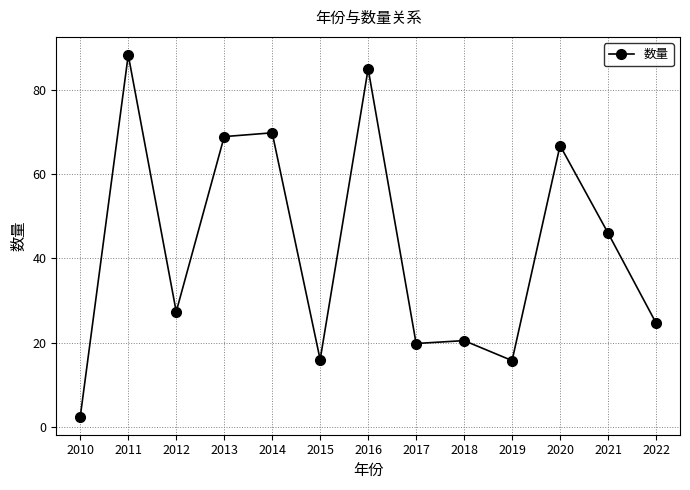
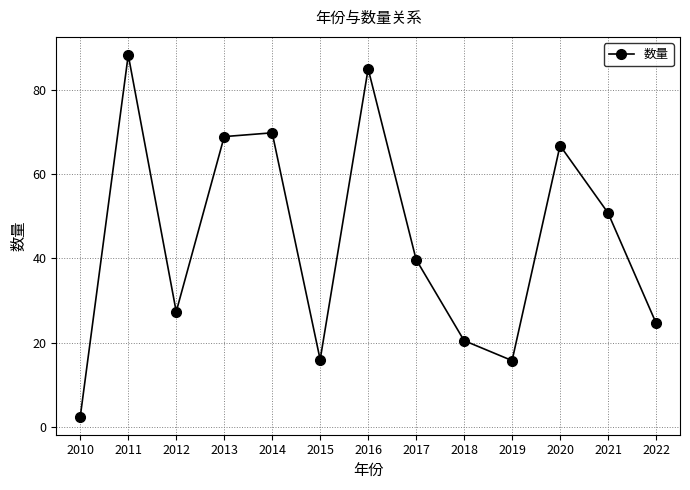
2017: 20 -> 40
2021: 46 -> 51
